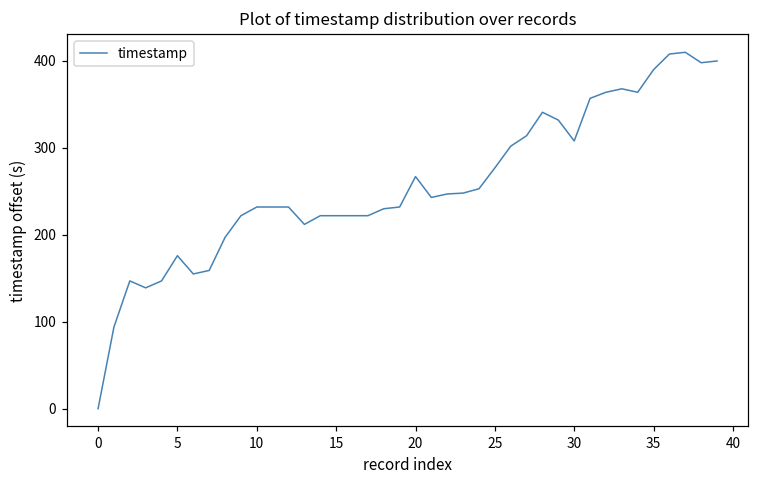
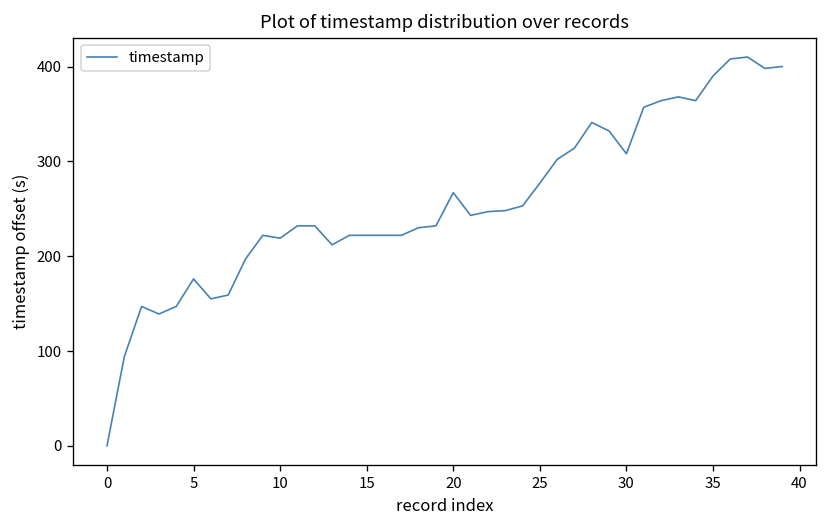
10: 230 -> 220
